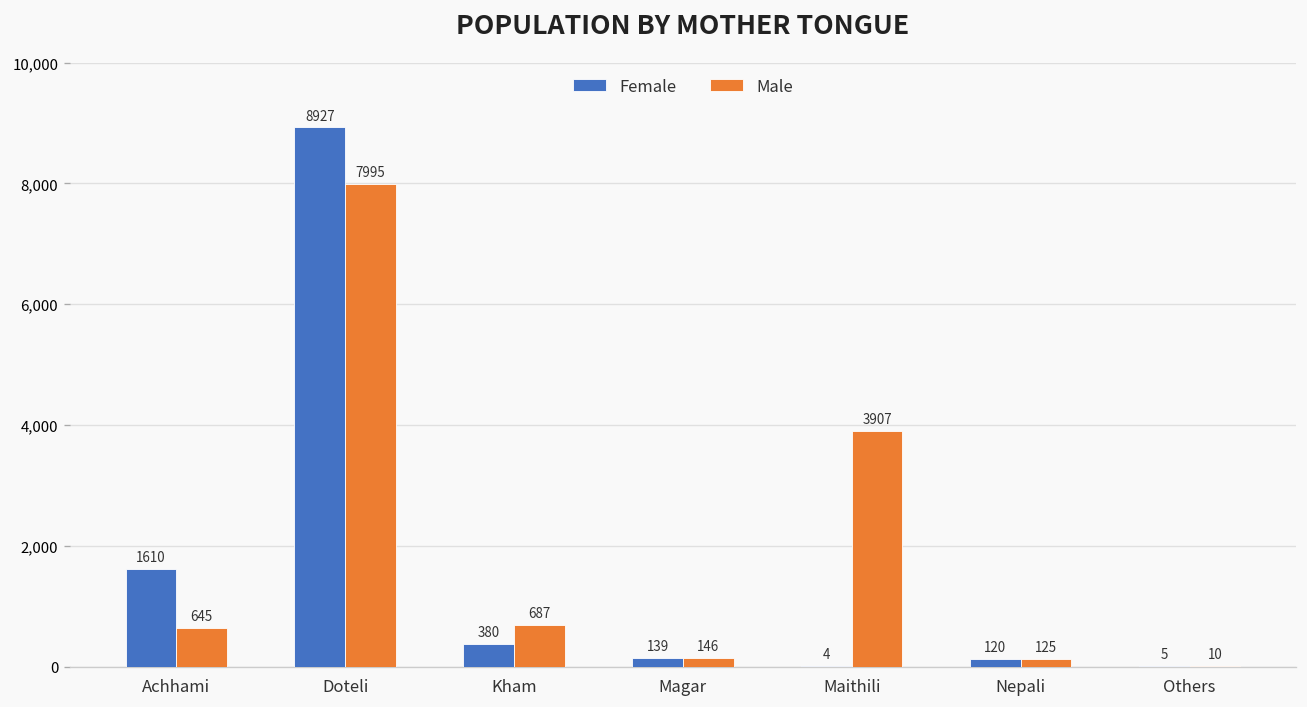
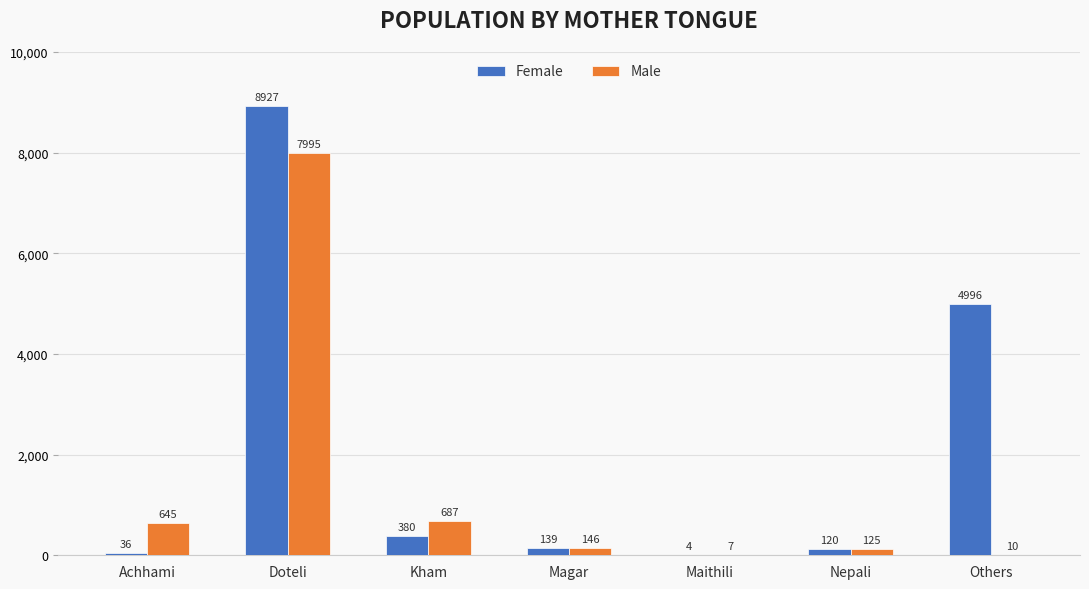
Female, Achhami: 1610 -> 36
Male, Maithili: 3907 -> 7
Female, Others: 5 -> 4996
